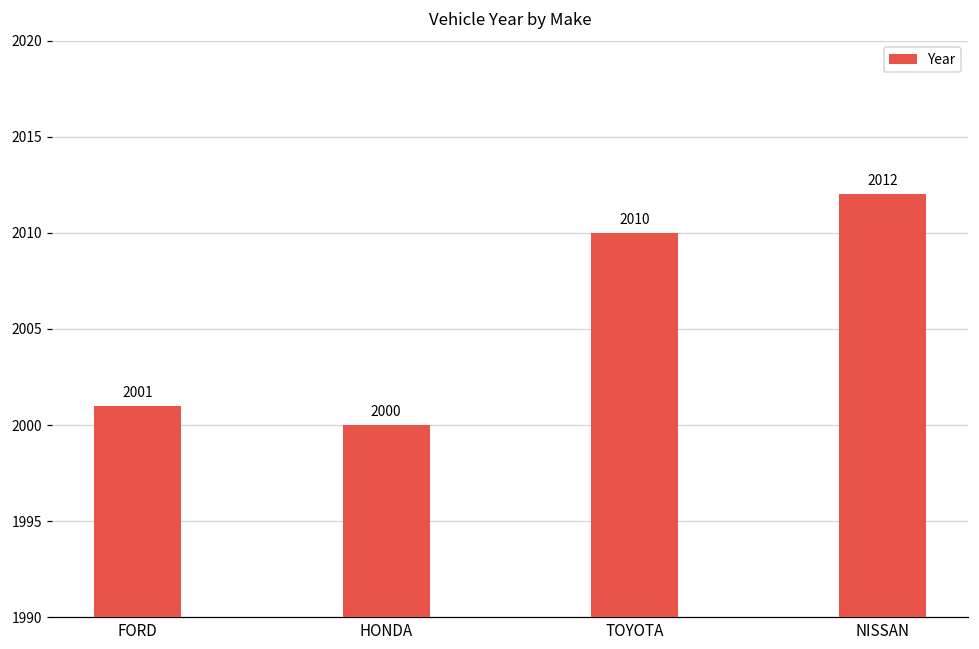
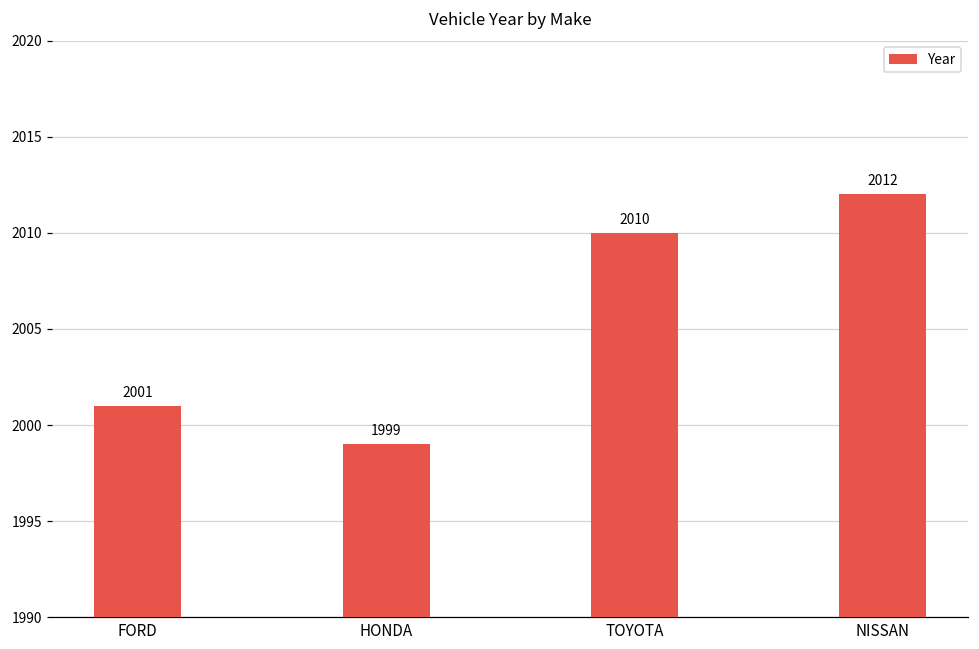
HONDA: 2000 -> 1999
